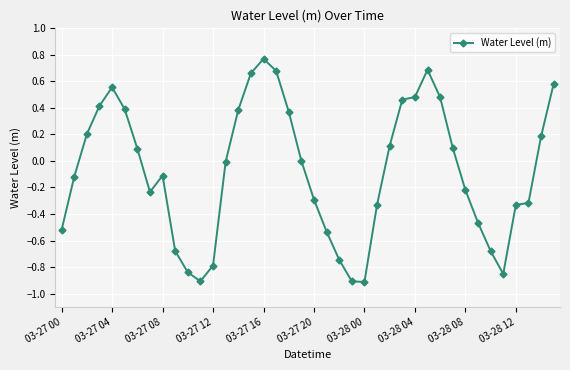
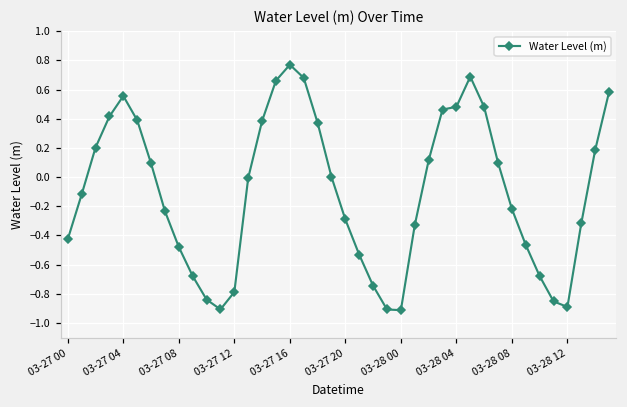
03-27 00: -0.52 -> -0.43
03-27 08: -0.11 -> -0.48
03-28 12: -0.33 -> -0.89
